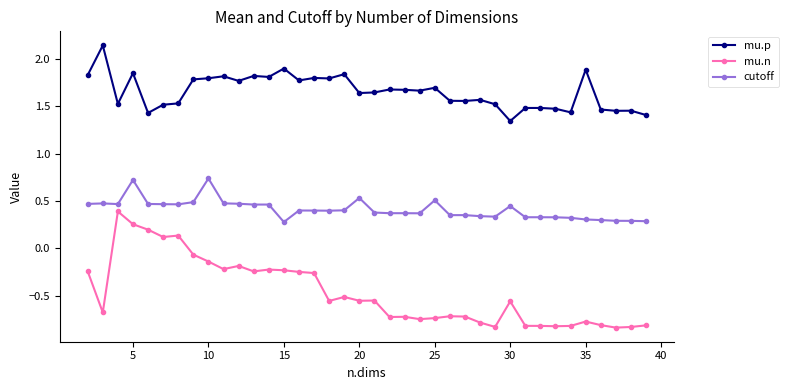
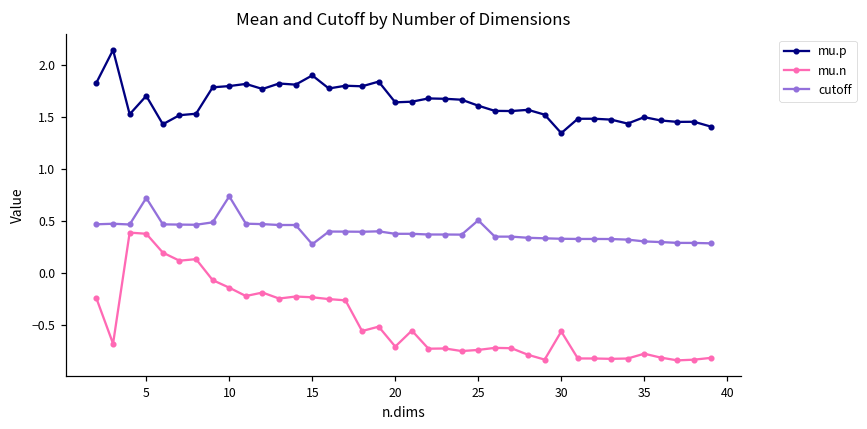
mu.p, 5: 1.8 -> 1.7
mu.n, 5: 0.3 -> 0.4
mu.n, 20: -0.6 -> -0.7
cutoff, 20: 0.5 -> 0.4
mu.p, 25: 1.7 -> 1.6
cutoff, 30: 0.4 -> 0.3
mu.p, 35: 1.9 -> 1.5
